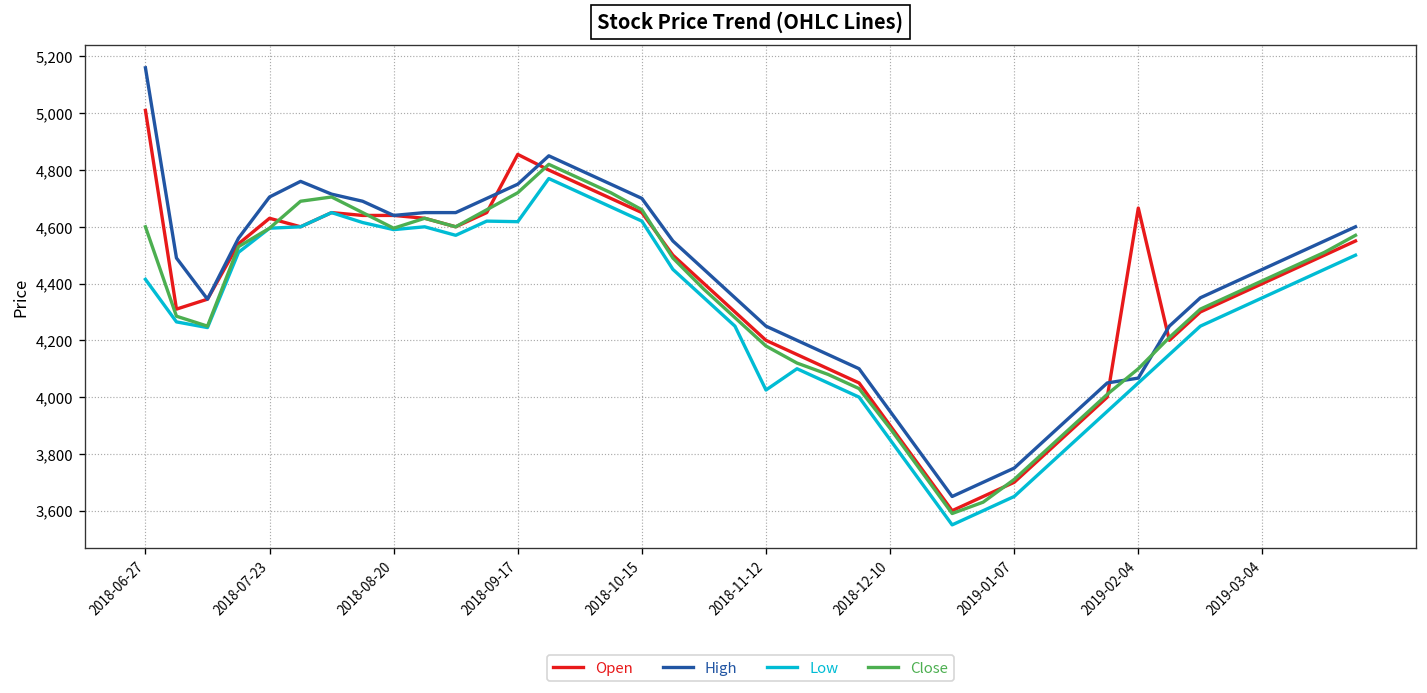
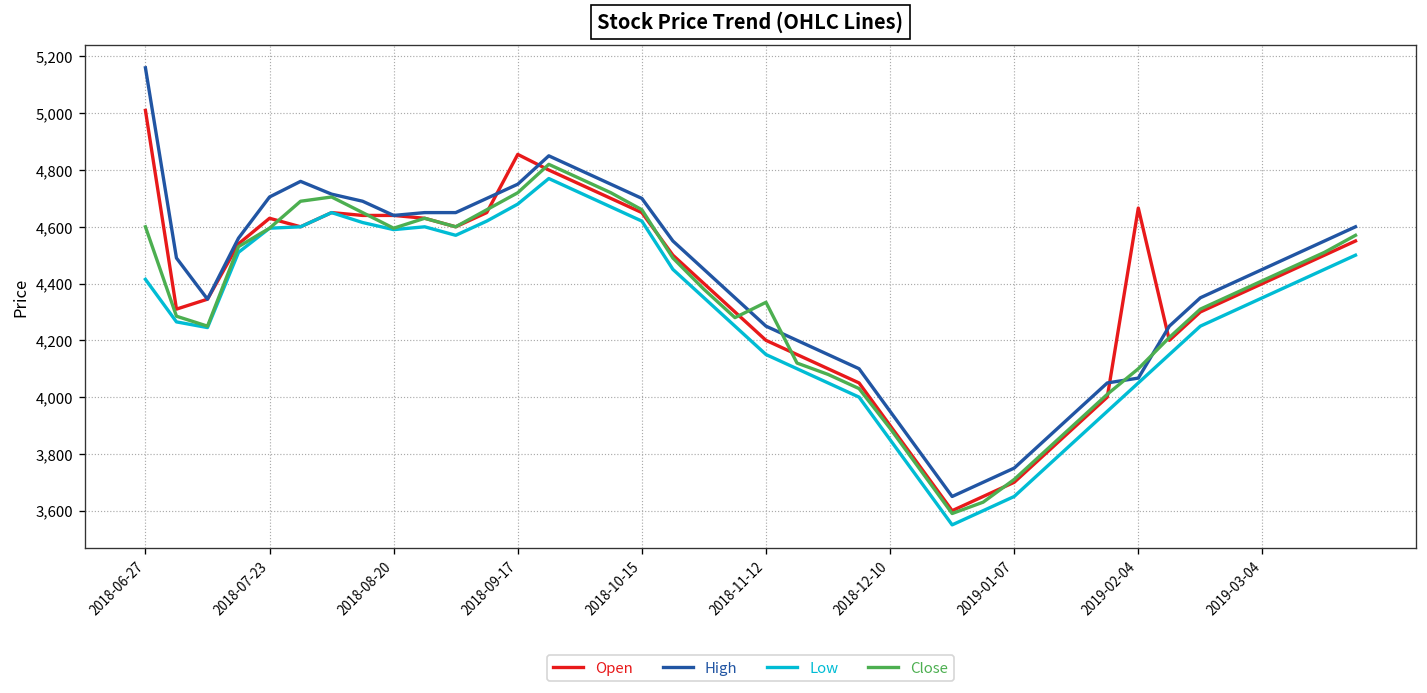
Low, 2018-09-17: 4,620 -> 4,680
Low, 2018-11-12: 4,030 -> 4,150
Close, 2018-11-12: 4,180 -> 4,330
